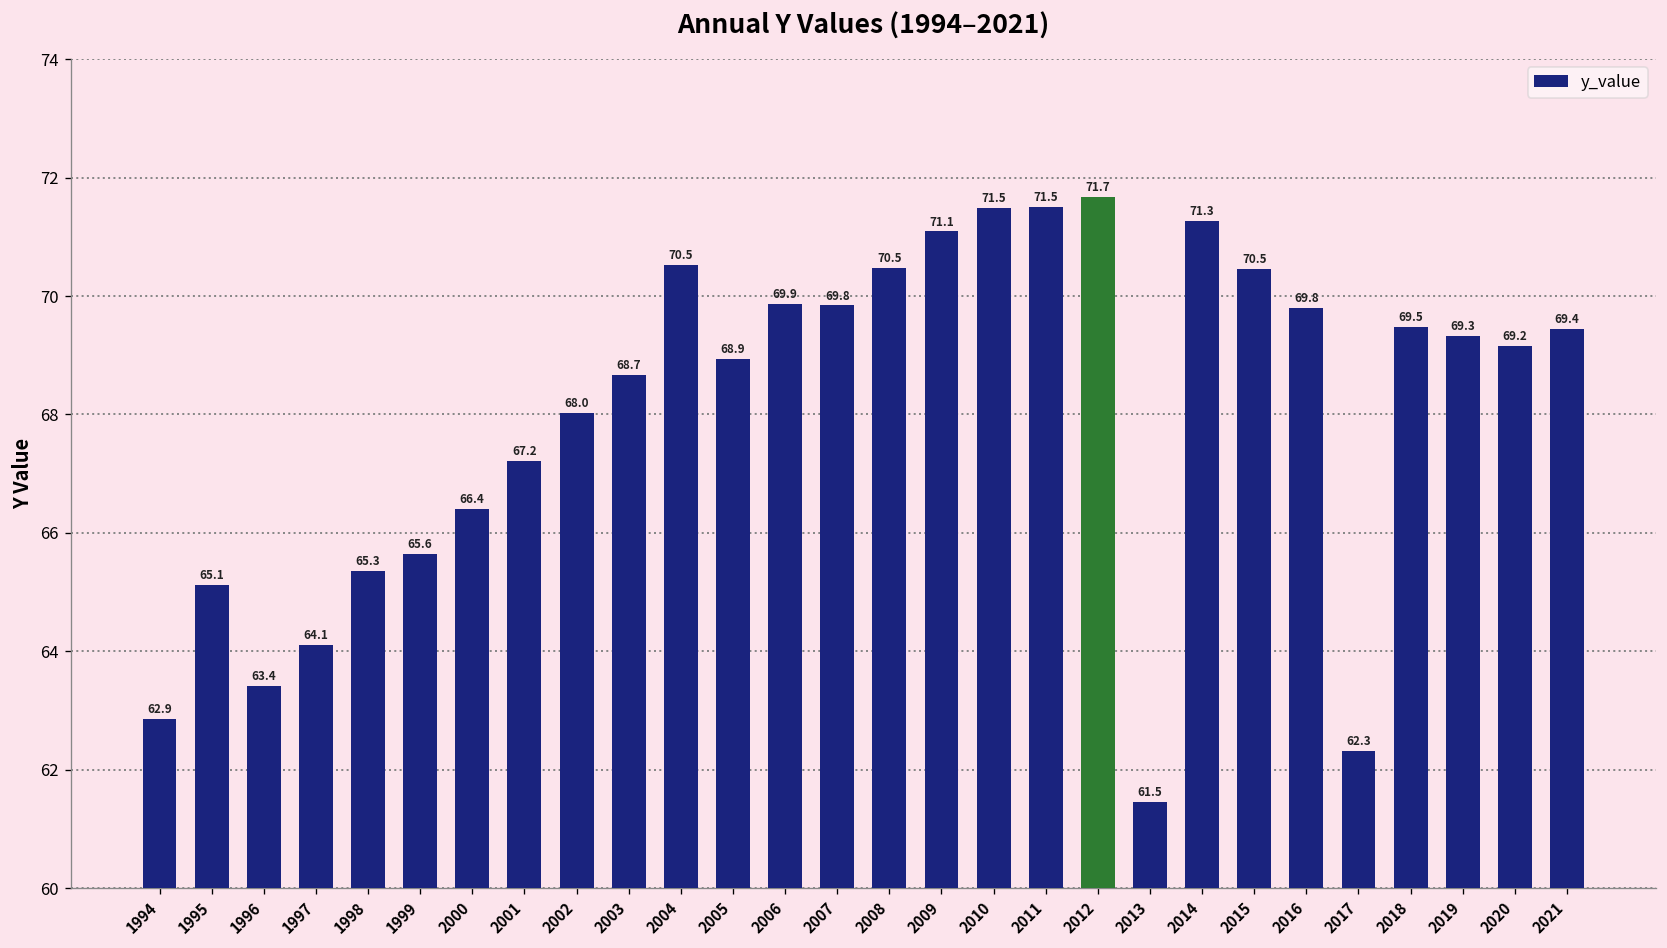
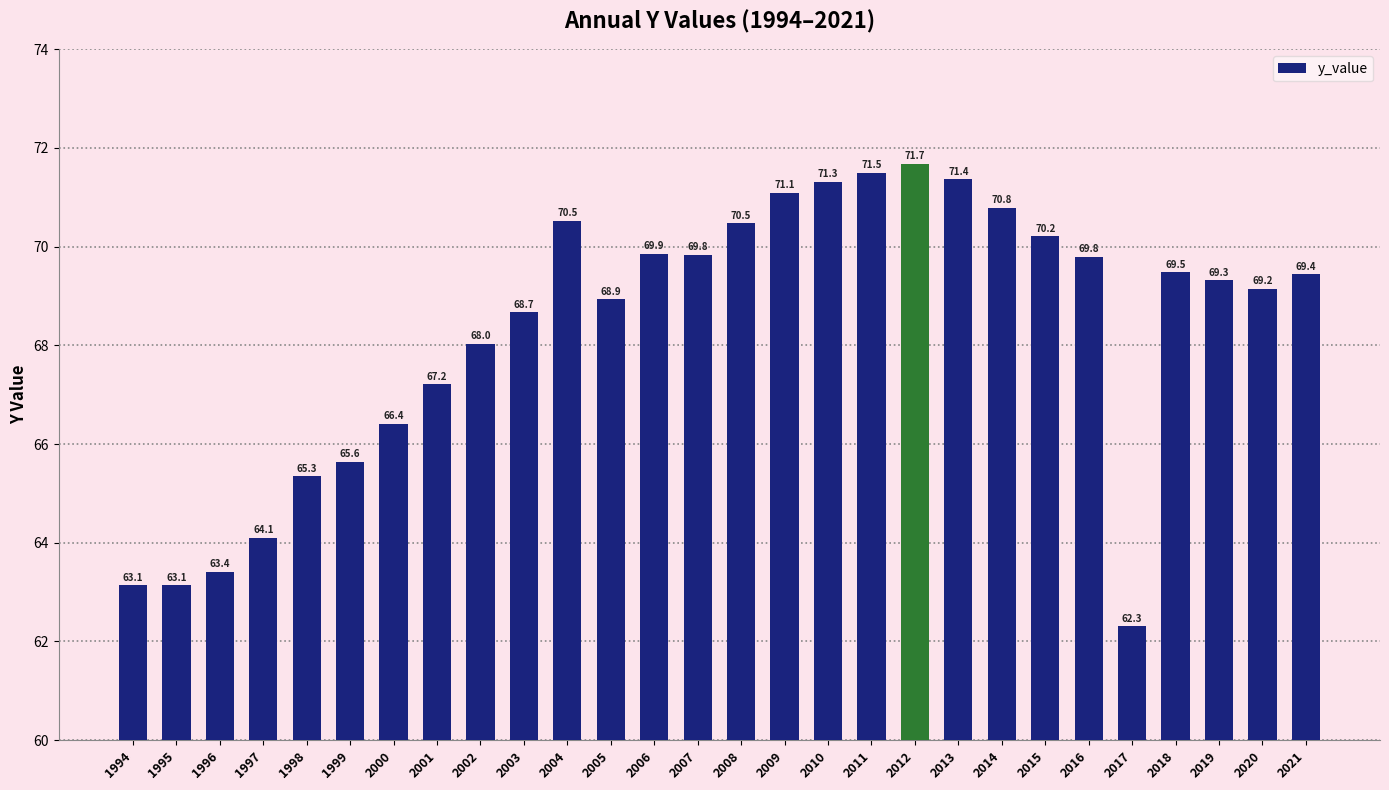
1994: 62.9 -> 63.1
1995: 65.1 -> 63.1
2010: 71.5 -> 71.3
2013: 61.5 -> 71.4
2014: 71.3 -> 70.8
2015: 70.5 -> 70.2
